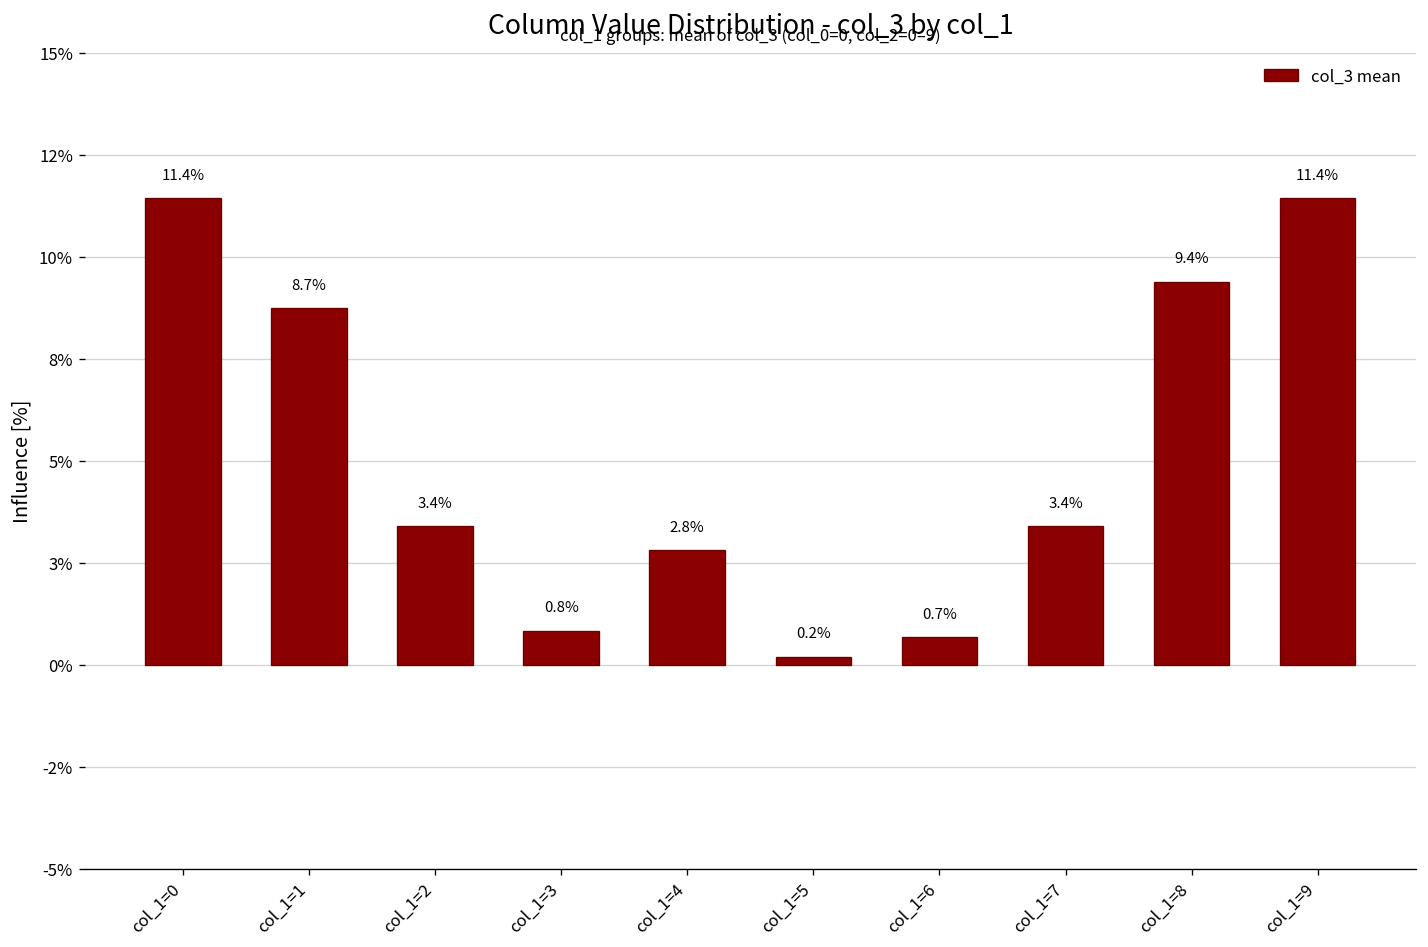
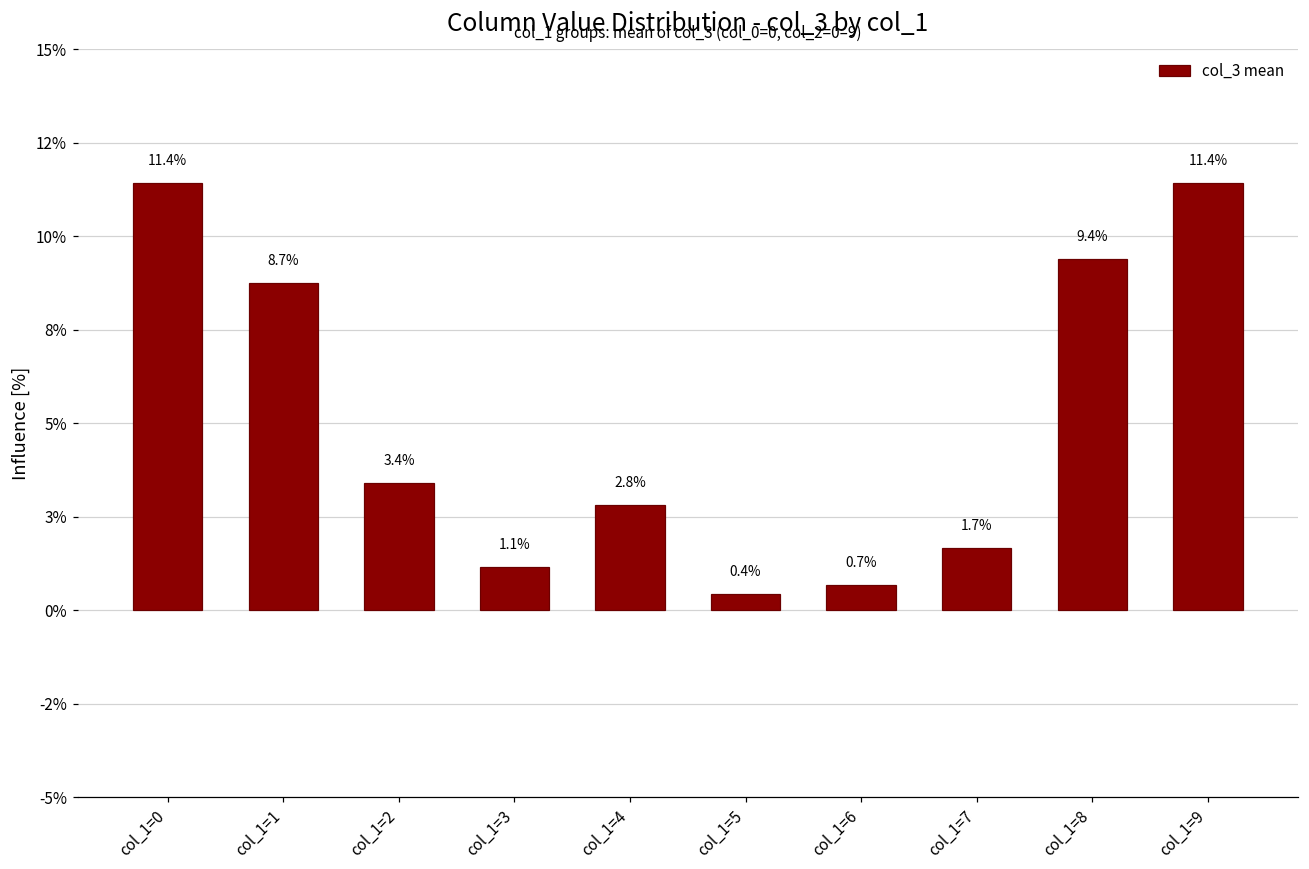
col_1=3: 0.8% -> 1.1%
col_1=5: 0.2% -> 0.4%
col_1=7: 3.4% -> 1.7%
